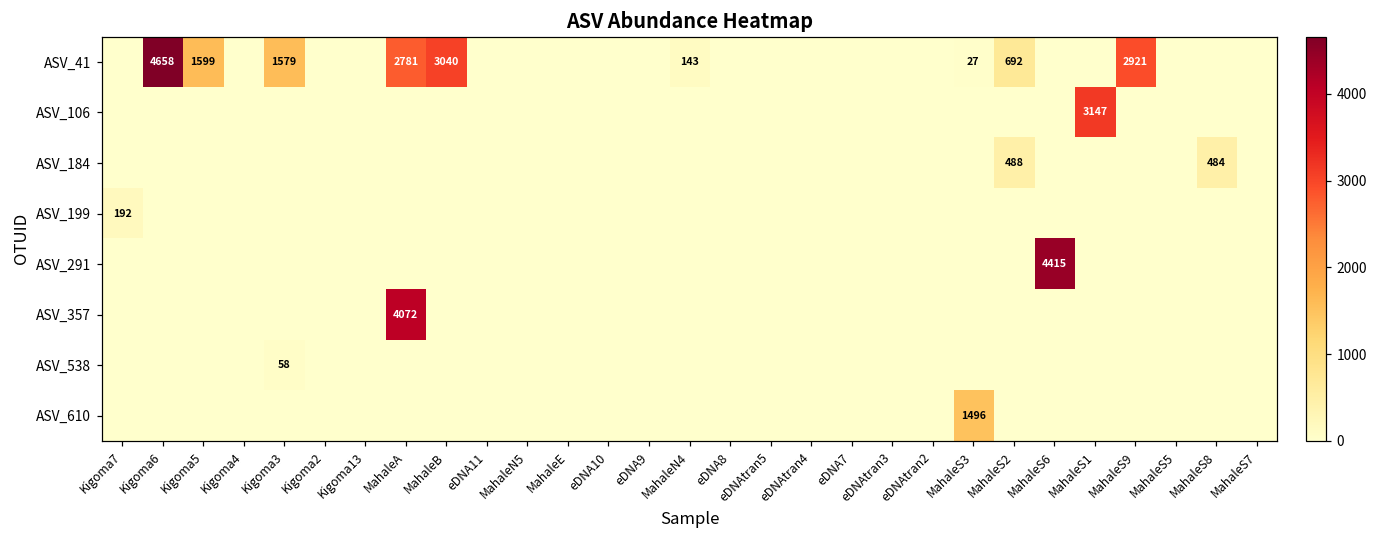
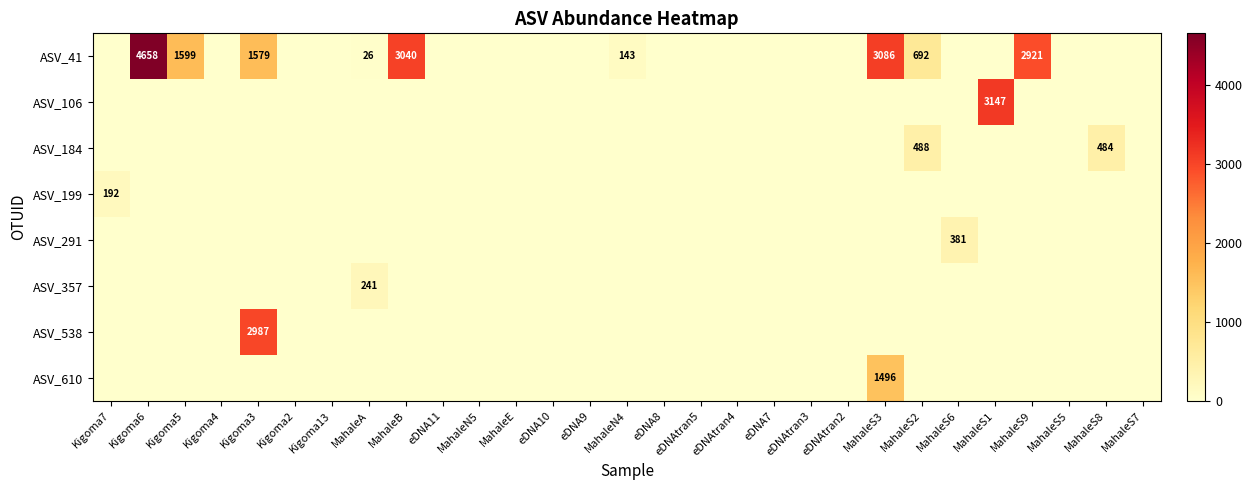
ASV_41, MahaleA: 2781 -> 26
ASV_41, MahaleS3: 27 -> 3086
ASV_291, MahaleS6: 4415 -> 381
ASV_357, MahaleA: 4072 -> 241
ASV_538, Kigoma3: 58 -> 2987
